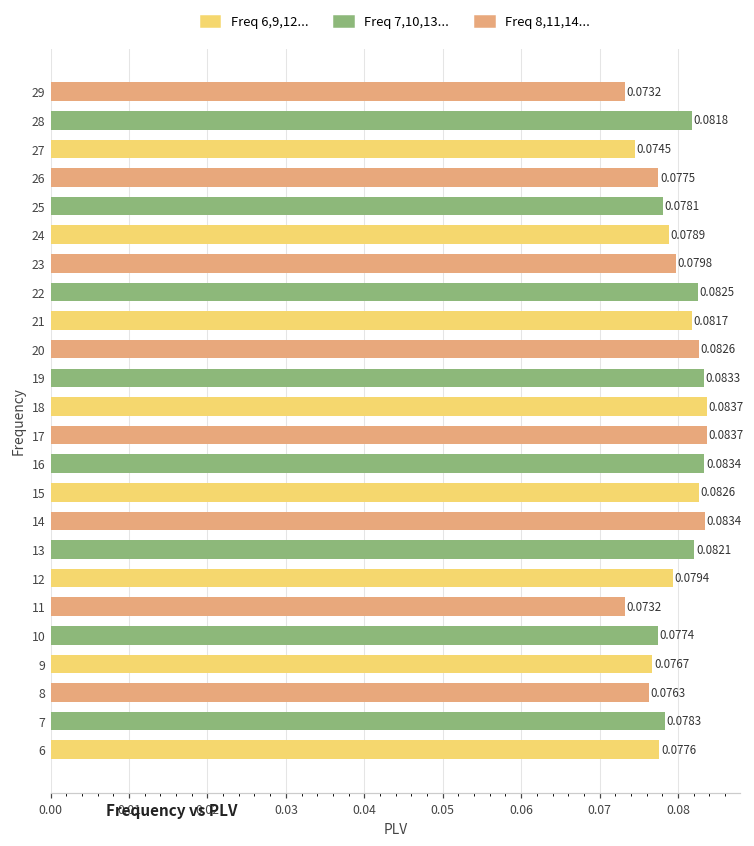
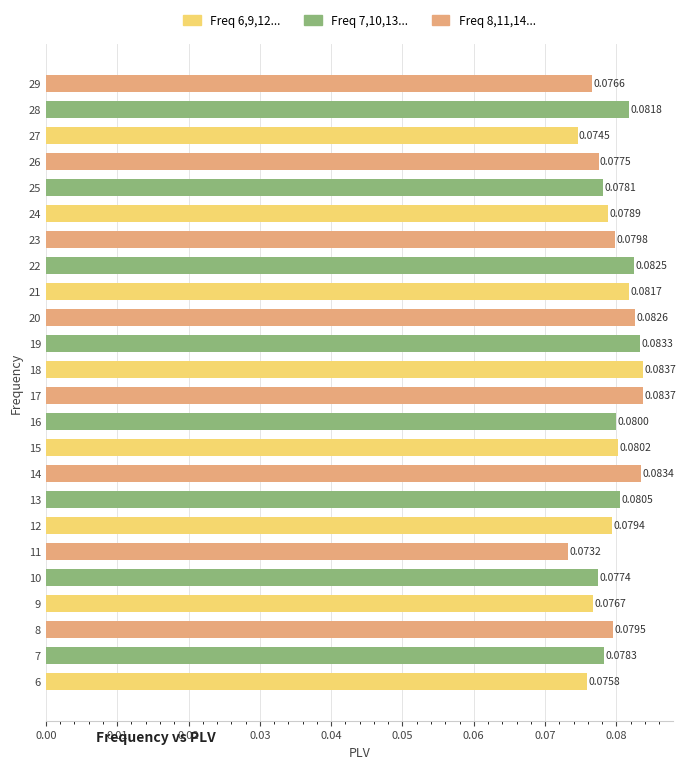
29: 0.0732 -> 0.0766
16: 0.0834 -> 0.0800
15: 0.0826 -> 0.0802
13: 0.0821 -> 0.0805
8: 0.0763 -> 0.0795
6: 0.0776 -> 0.0758
